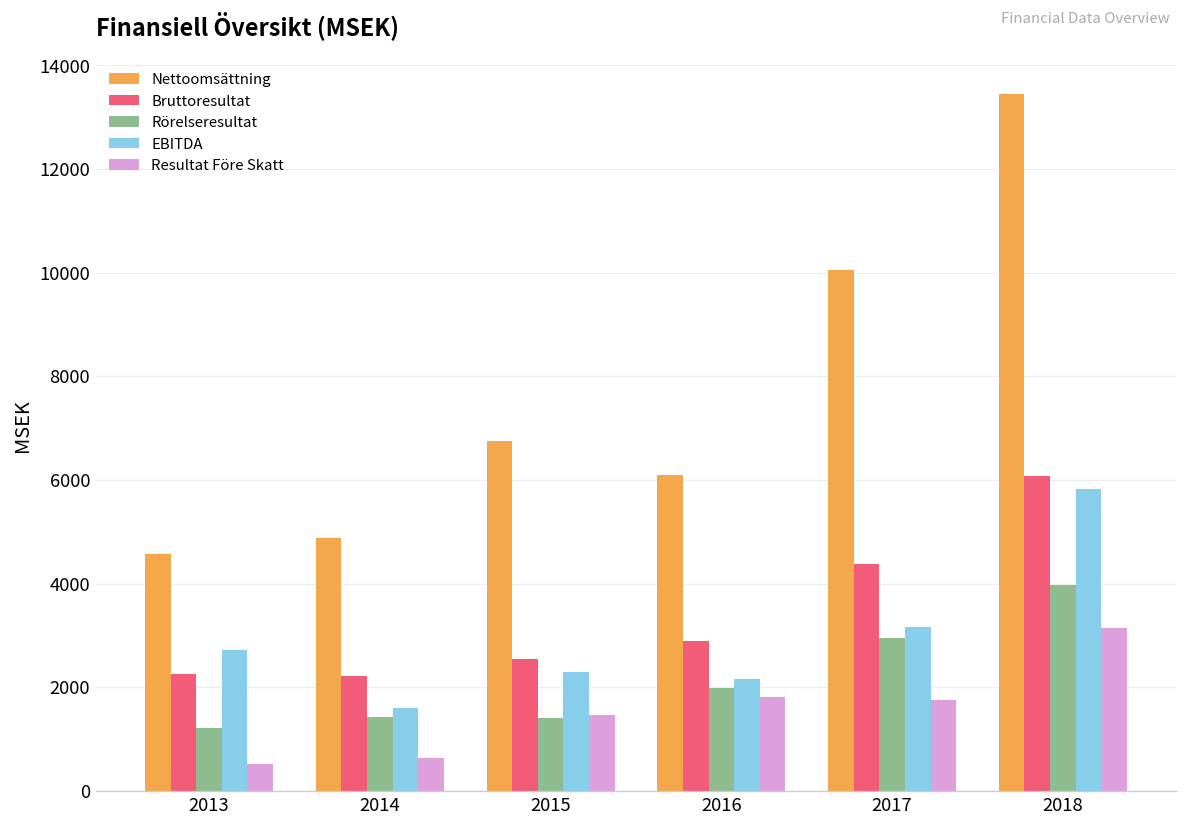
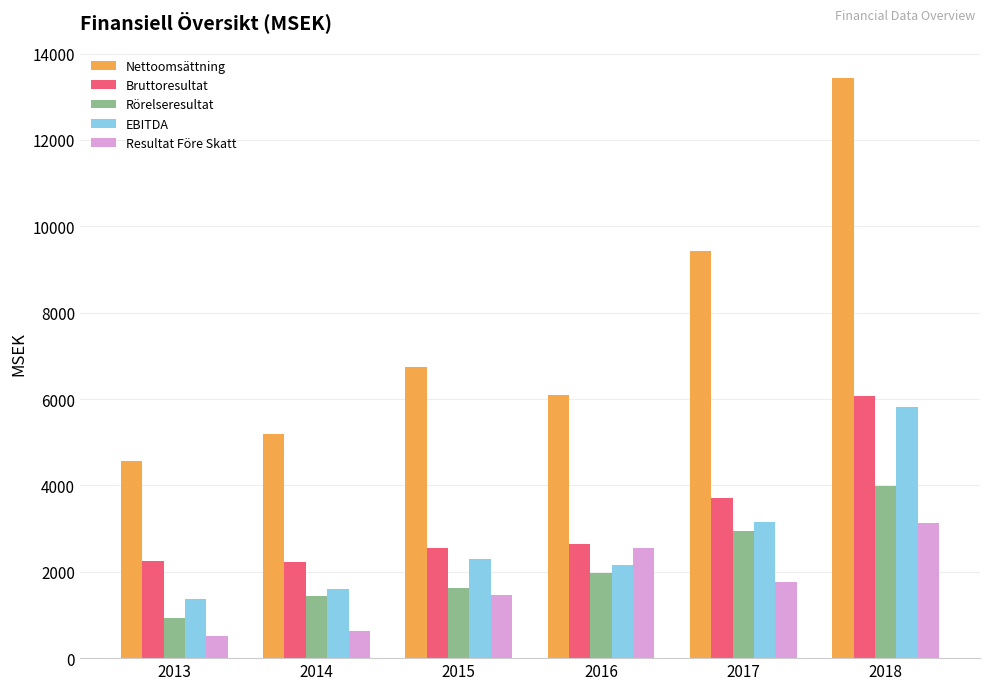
Rörelseresultat, 2013: 1200 -> 900
EBITDA, 2013: 2700 -> 1400
Nettoomsättning, 2014: 4900 -> 5200
Rörelseresultat, 2015: 1400 -> 1600
Bruttoresultat, 2016: 2900 -> 2700
Resultat Före Skatt, 2016: 1800 -> 2500
Nettoomsättning, 2017: 10100 -> 9400
Bruttoresultat, 2017: 4400 -> 3700
